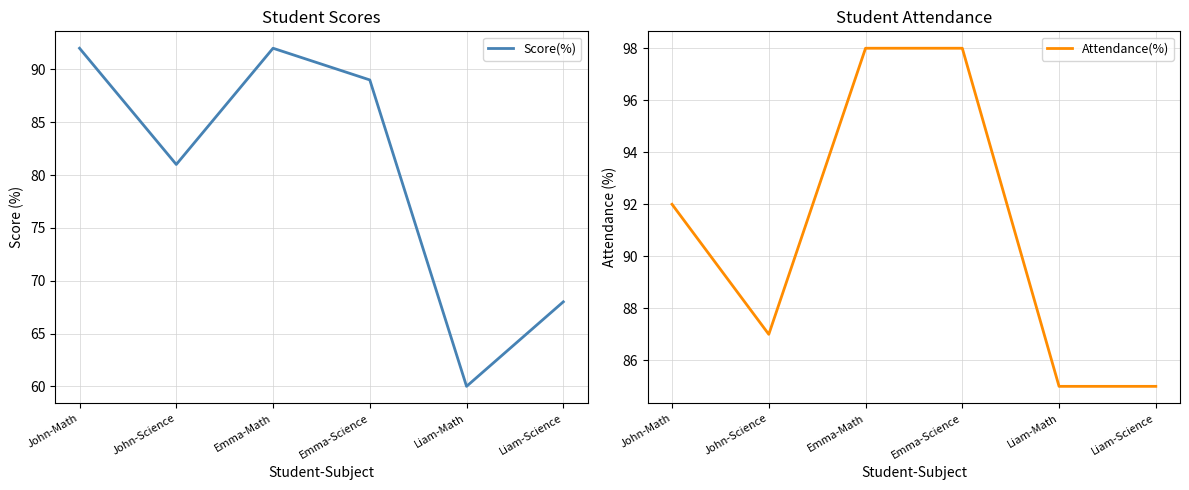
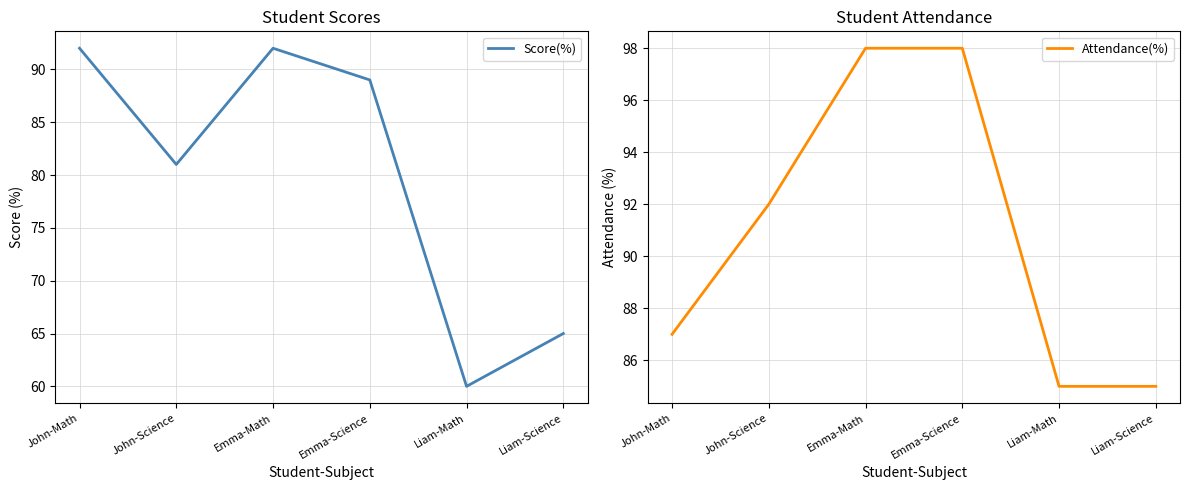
Student Scores, Liam-Science: 68 -> 65
Student Attendance, John-Math: 92 -> 87
Student Attendance, John-Science: 87 -> 92
